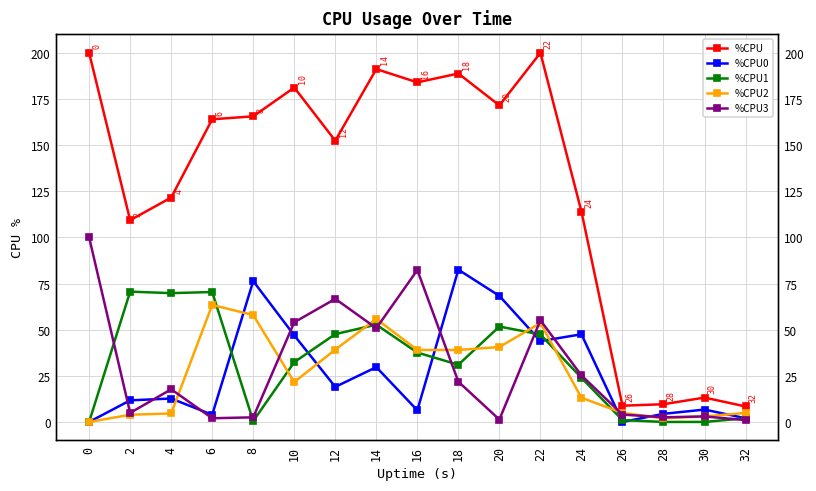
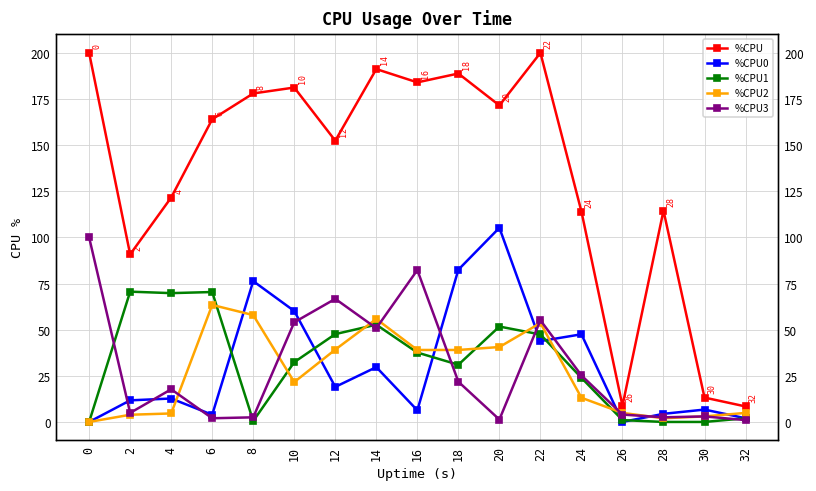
%CPU, 2: 109 -> 91
%CPU, 8: 166 -> 178
%CPU0, 10: 47 -> 60
%CPU0, 20: 68 -> 105
%CPU, 28: 10 -> 115
